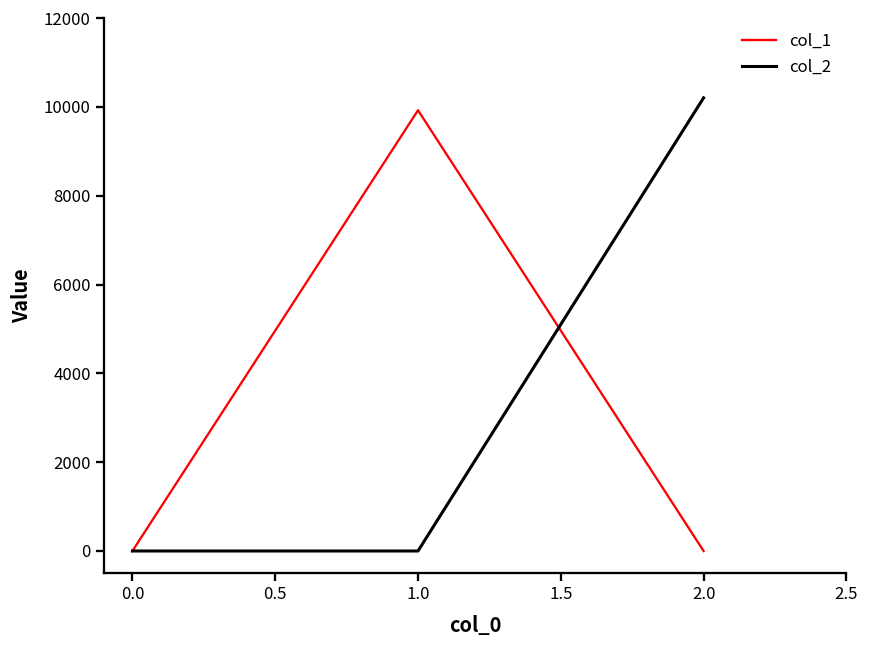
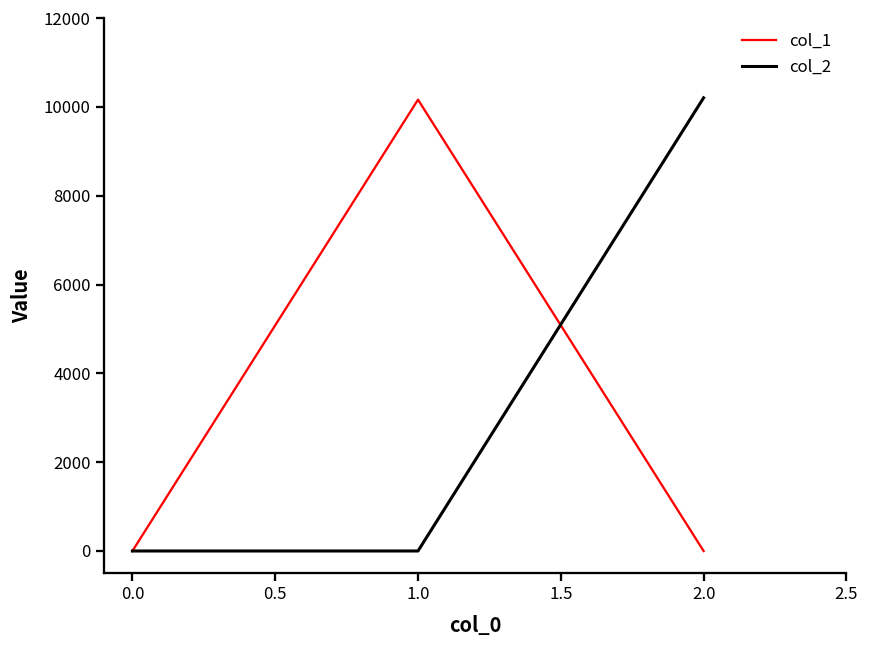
col_1, 1.0: 9900 -> 10200
